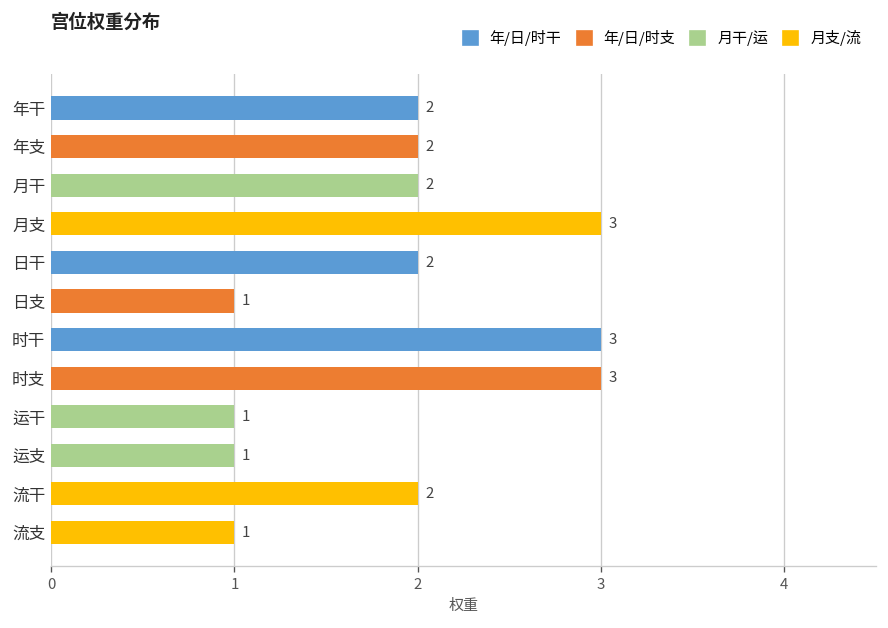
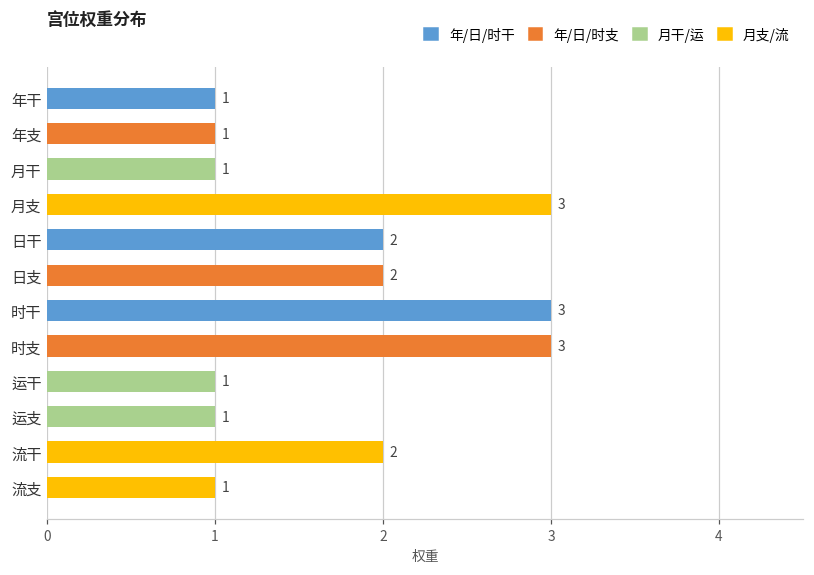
年干: 2 -> 1
年支: 2 -> 1
月干: 2 -> 1
日支: 1 -> 2
